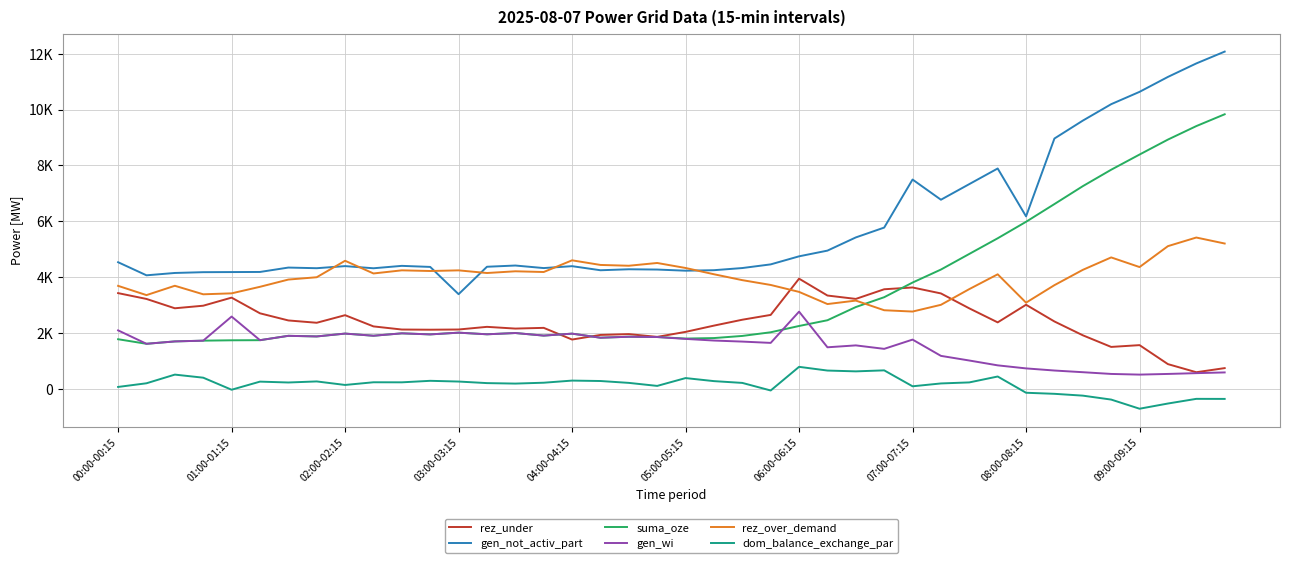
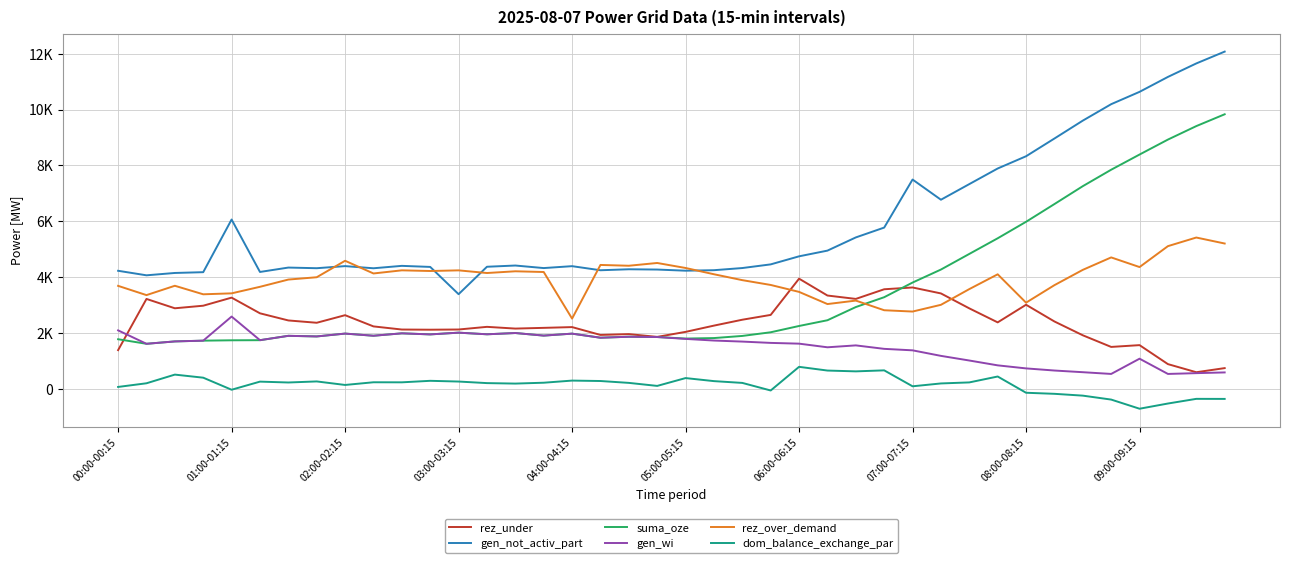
rez_under, 00:00-00:15: 3400 -> 1400
gen_not_activ_part, 00:00-00:15: 4500 -> 4200
gen_not_activ_part, 01:00-01:15: 4200 -> 6100
rez_under, 04:00-04:15: 1800 -> 2200
rez_over_demand, 04:00-04:15: 4600 -> 2500
gen_wi, 06:00-06:15: 2800 -> 1600
gen_wi, 07:00-07:15: 1800 -> 1400
gen_not_activ_part, 08:00-08:15: 6200 -> 8300
gen_wi, 09:00-09:15: 500 -> 1100
